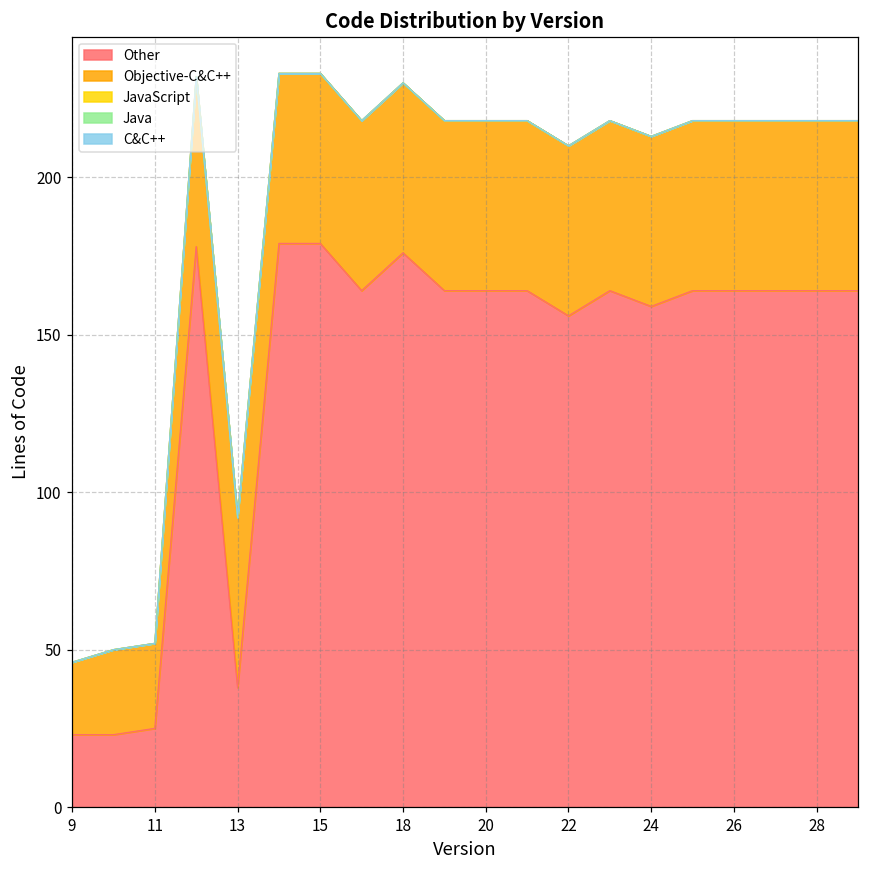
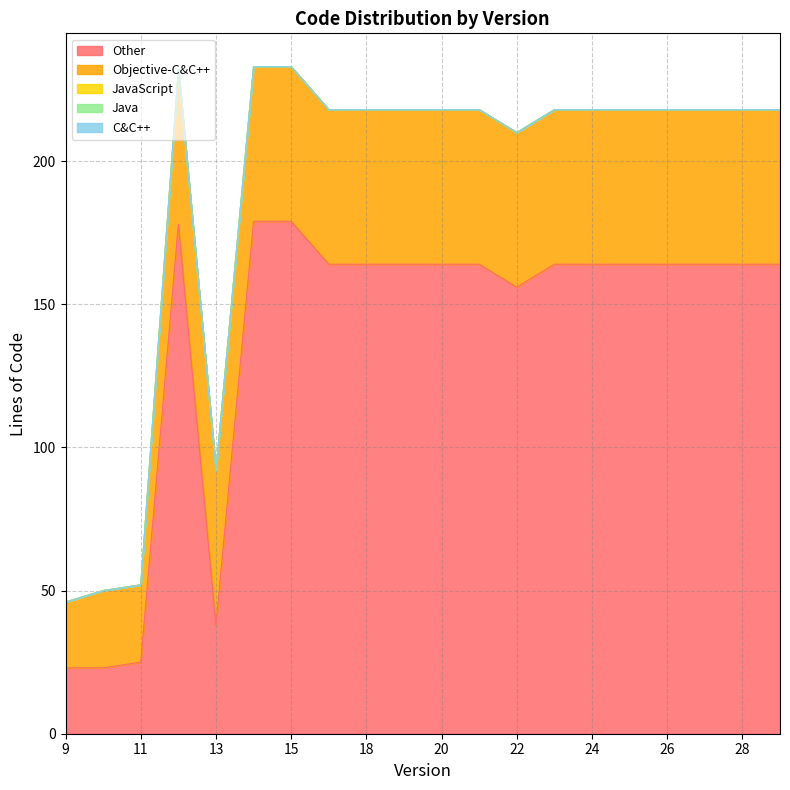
Other, 18: 176 -> 164
Other, 24: 159 -> 164
